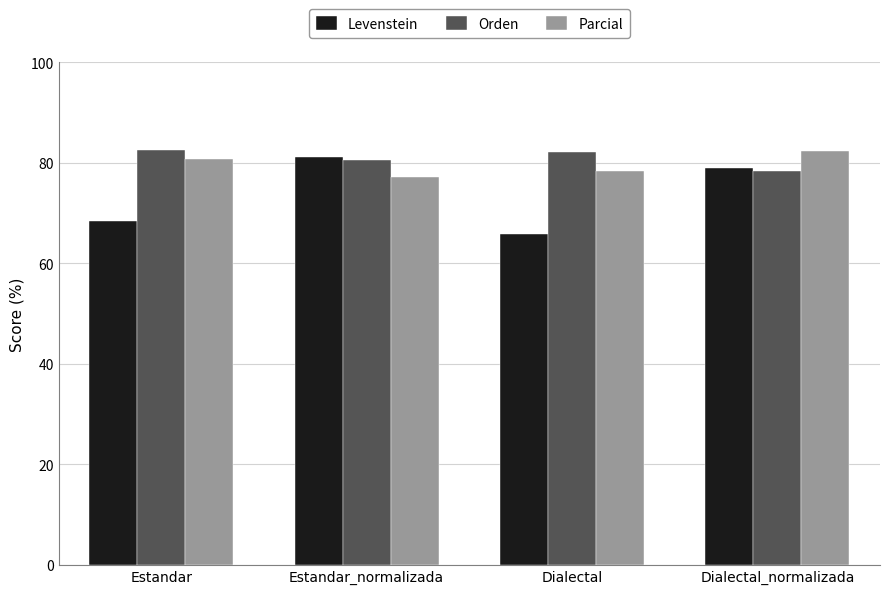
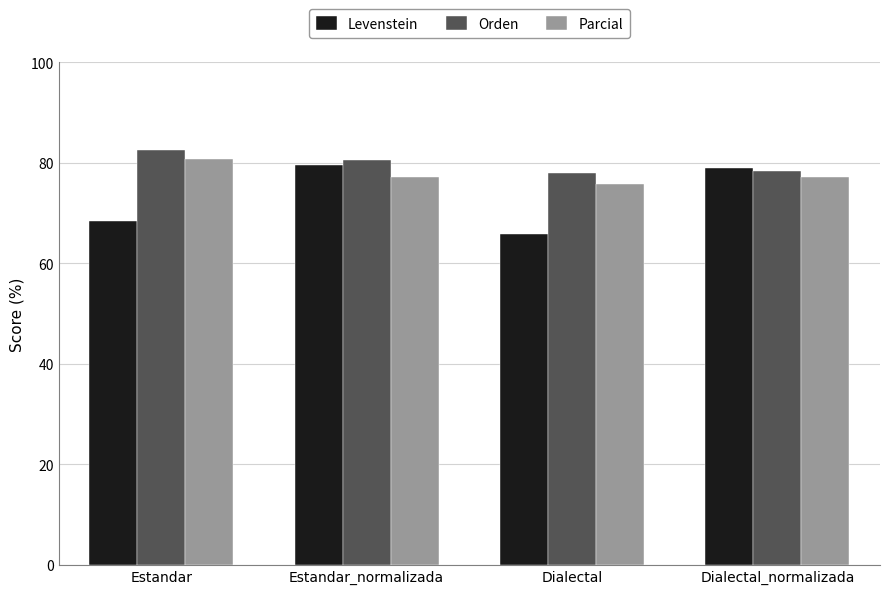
Levenstein, Estandar_normalizada: 81 -> 80
Orden, Dialectal: 82 -> 78
Parcial, Dialectal: 79 -> 76
Parcial, Dialectal_normalizada: 82 -> 77
